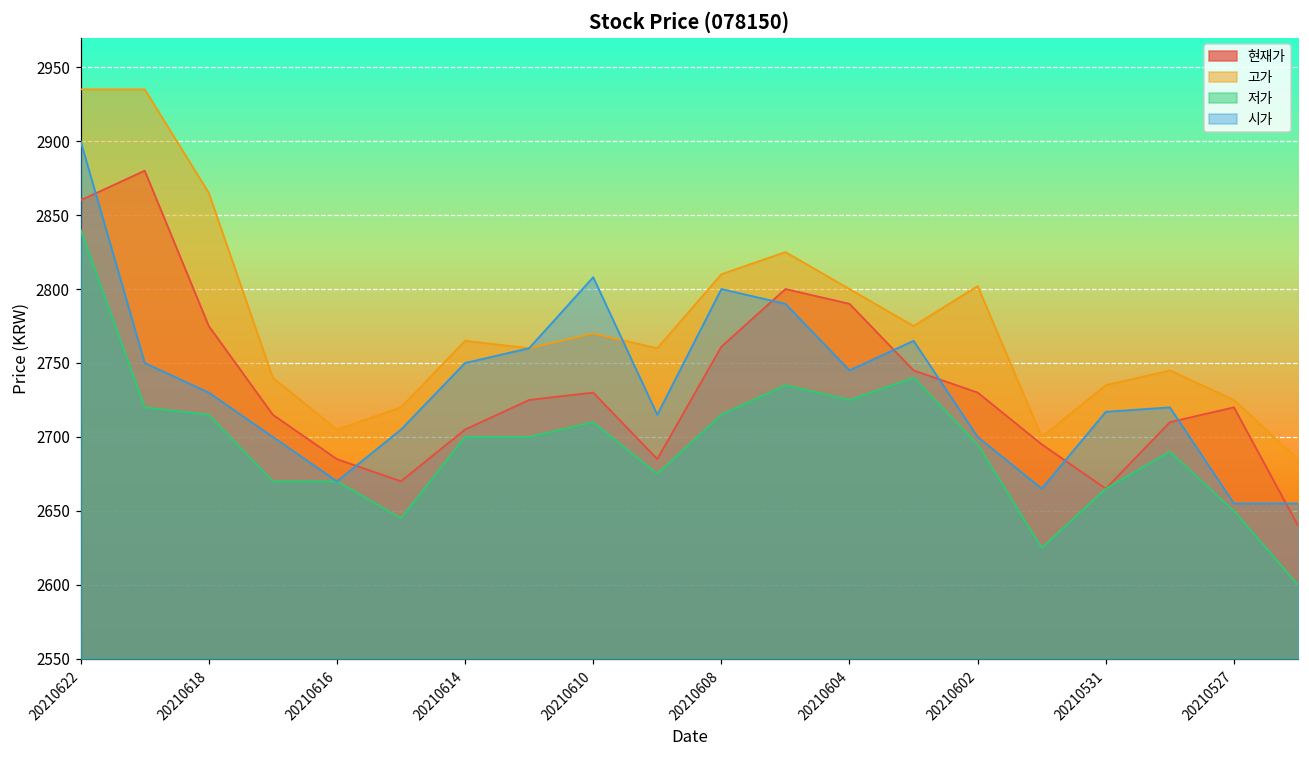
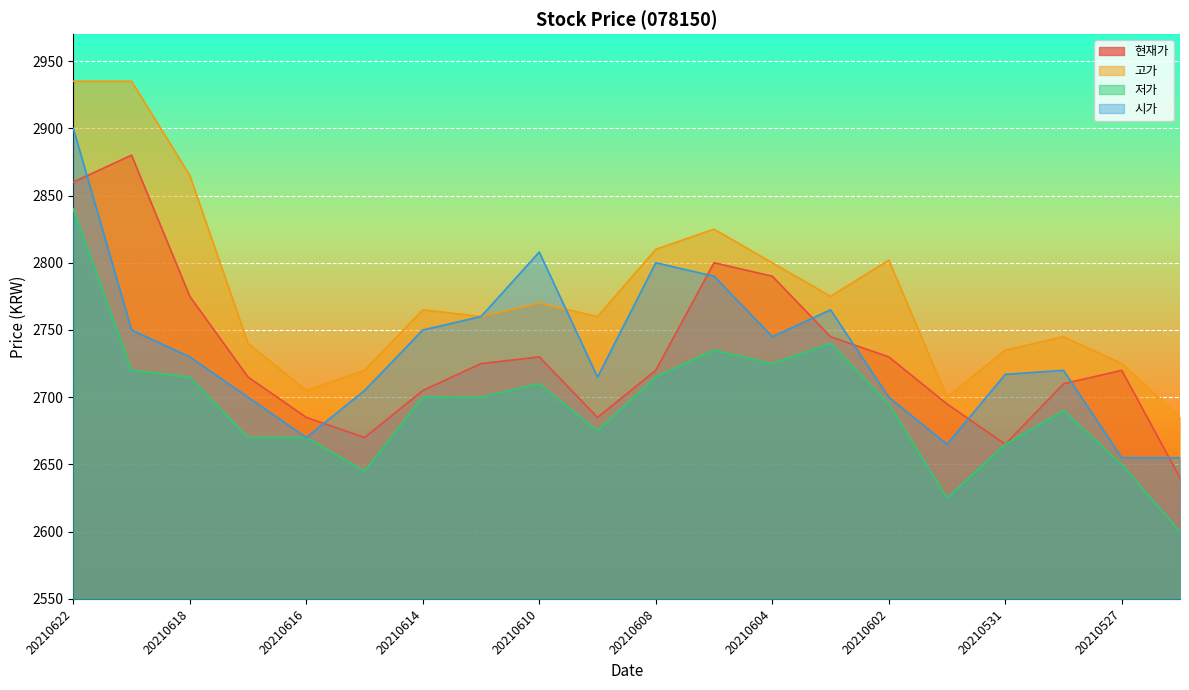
현재가, 20210608: 2761 -> 2720
